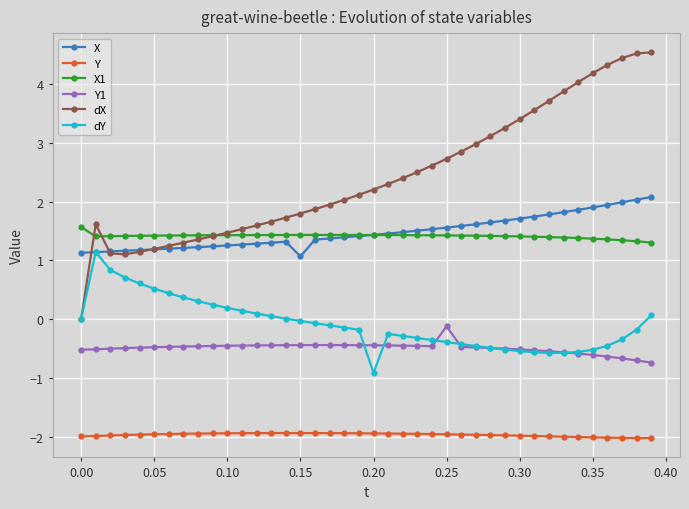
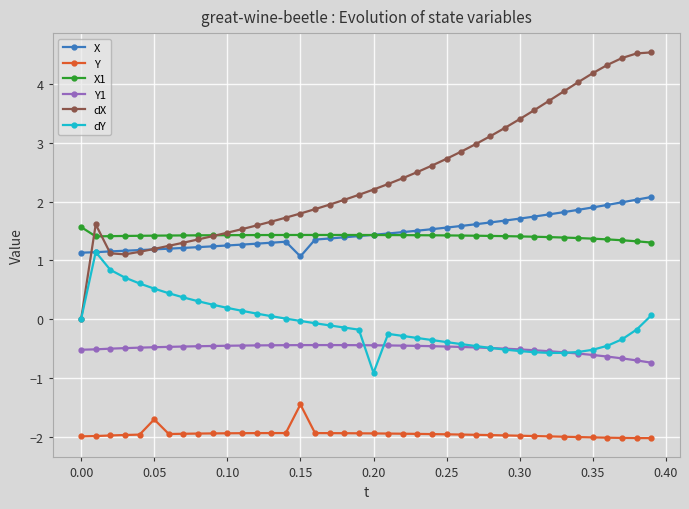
Y, 0.05: -2.0 -> -1.7
Y, 0.15: -1.9 -> -1.5
Y1, 0.25: -0.1 -> -0.5
